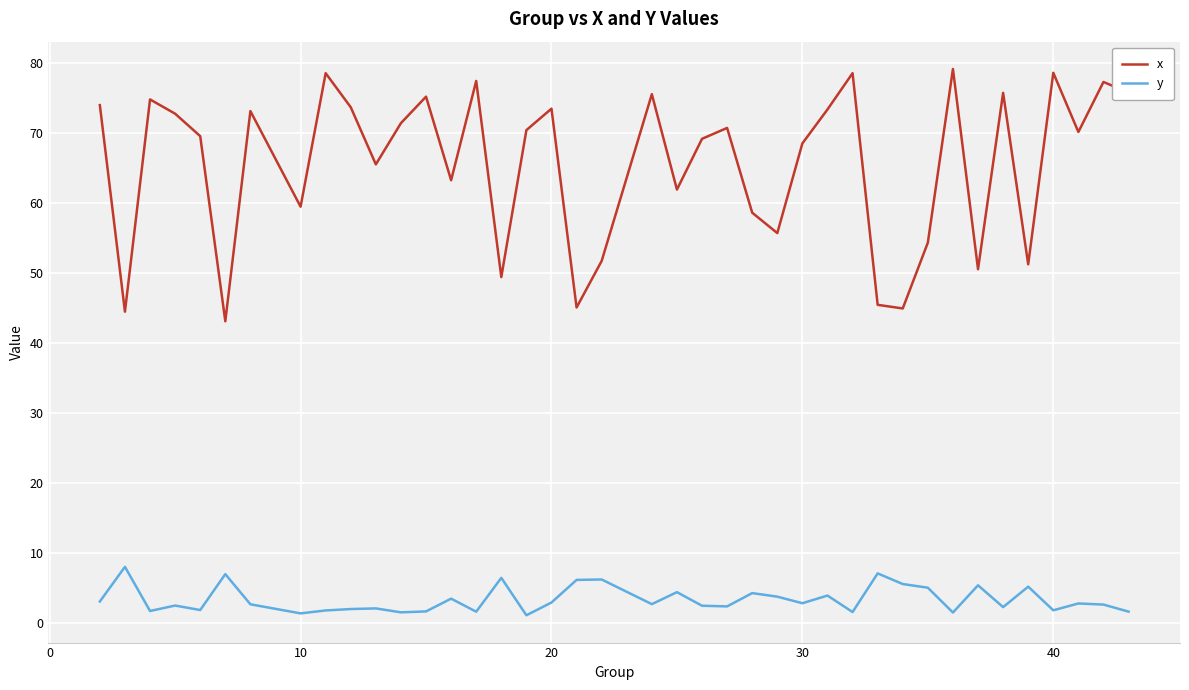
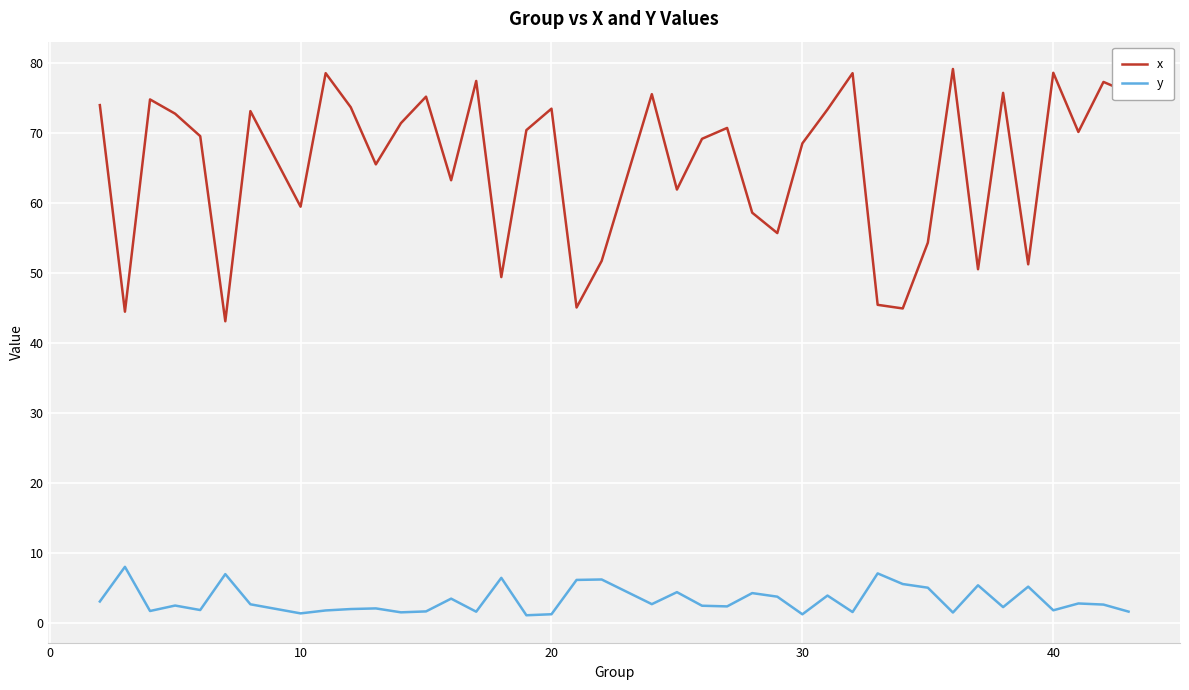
y, 20: 3 -> 1
y, 30: 3 -> 1
